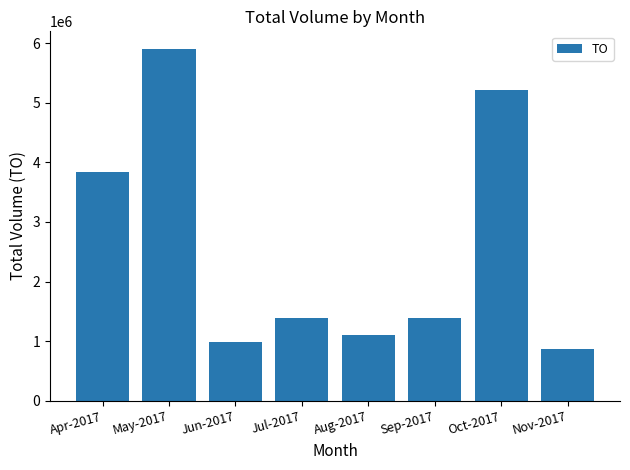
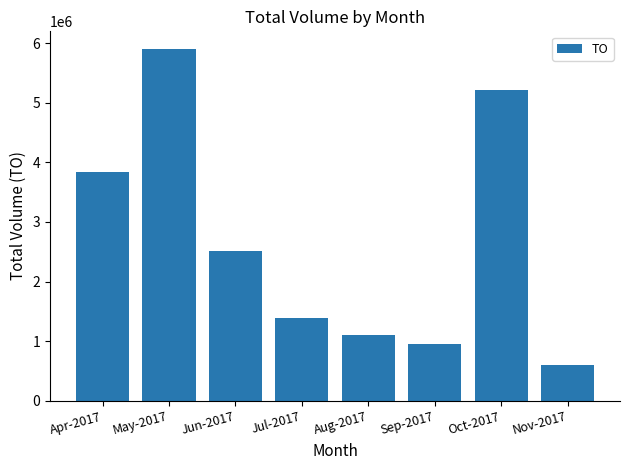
Jun-2017: 1000000 -> 2500000
Sep-2017: 1400000 -> 1000000
Nov-2017: 900000 -> 600000
